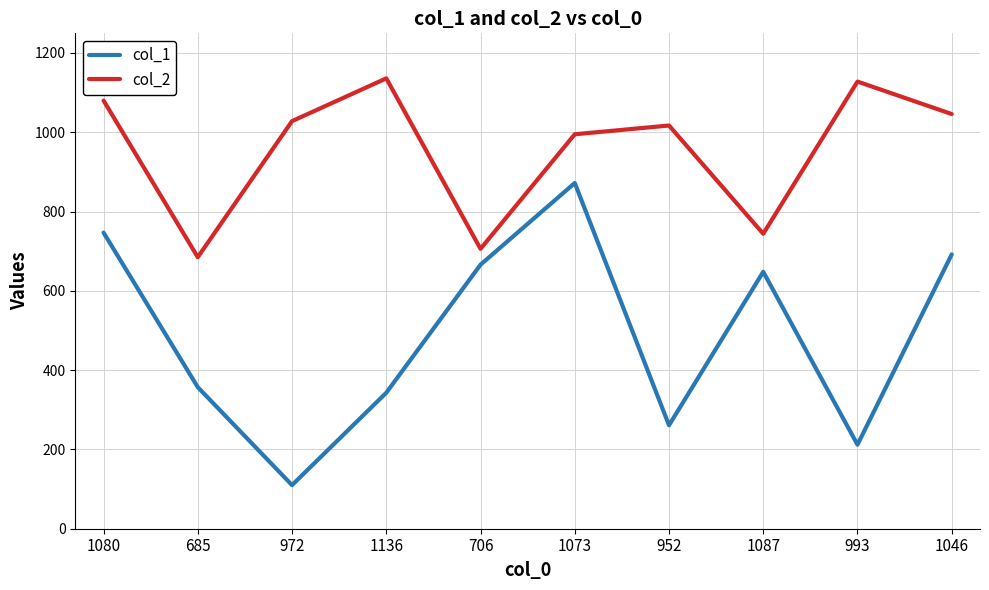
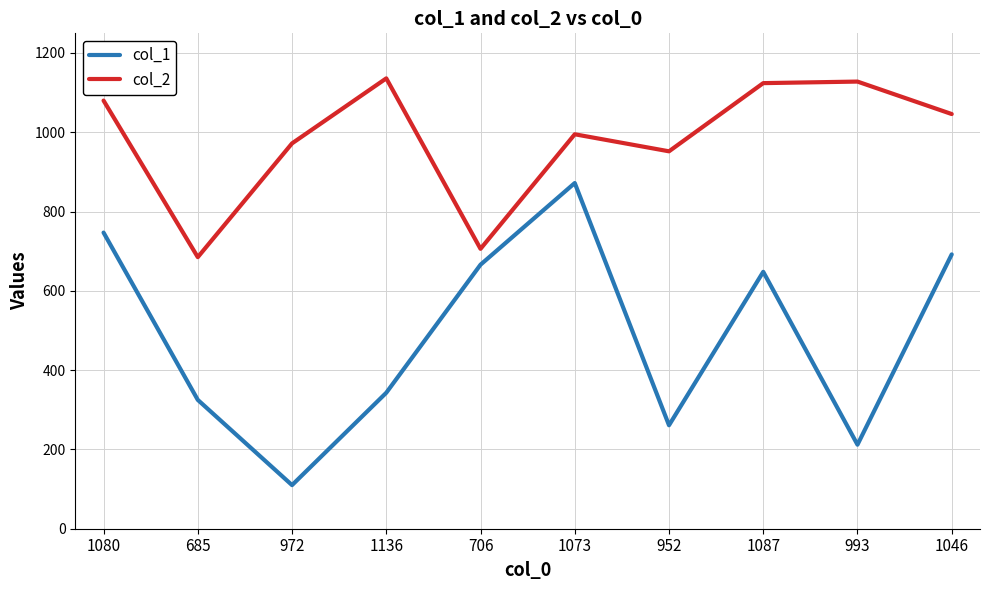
col_1, 685: 360 -> 330
col_2, 972: 1030 -> 970
col_2, 952: 1020 -> 950
col_2, 1087: 740 -> 1120
